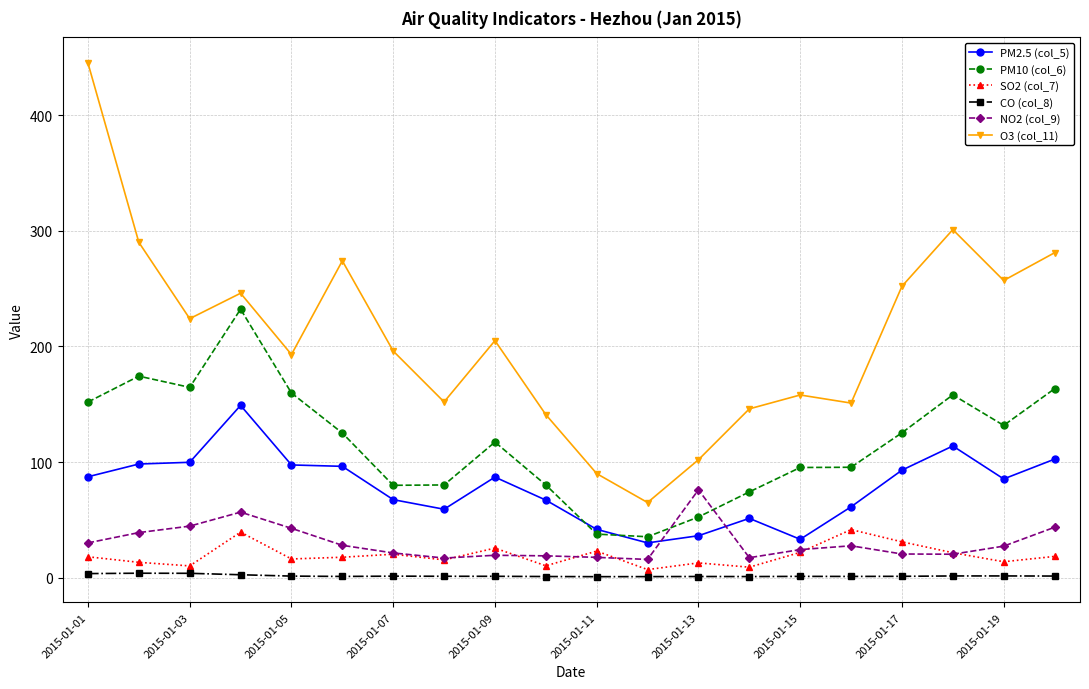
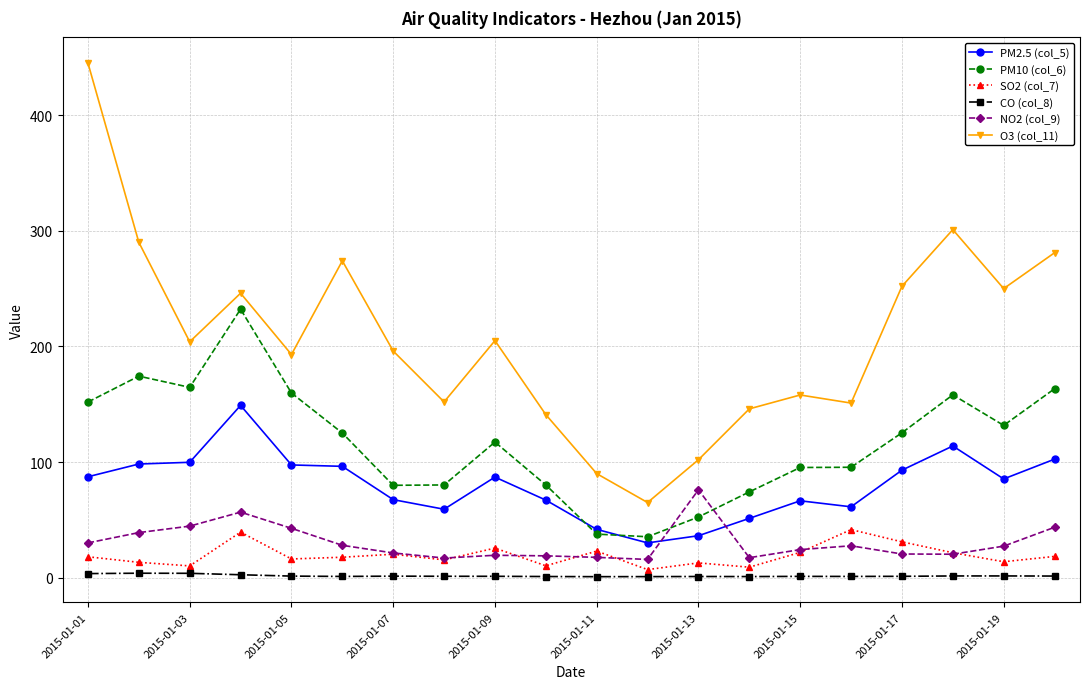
O3 (col_11), 2015-01-03: 224 -> 204
PM2.5 (col_5), 2015-01-15: 33 -> 67
O3 (col_11), 2015-01-19: 257 -> 250
